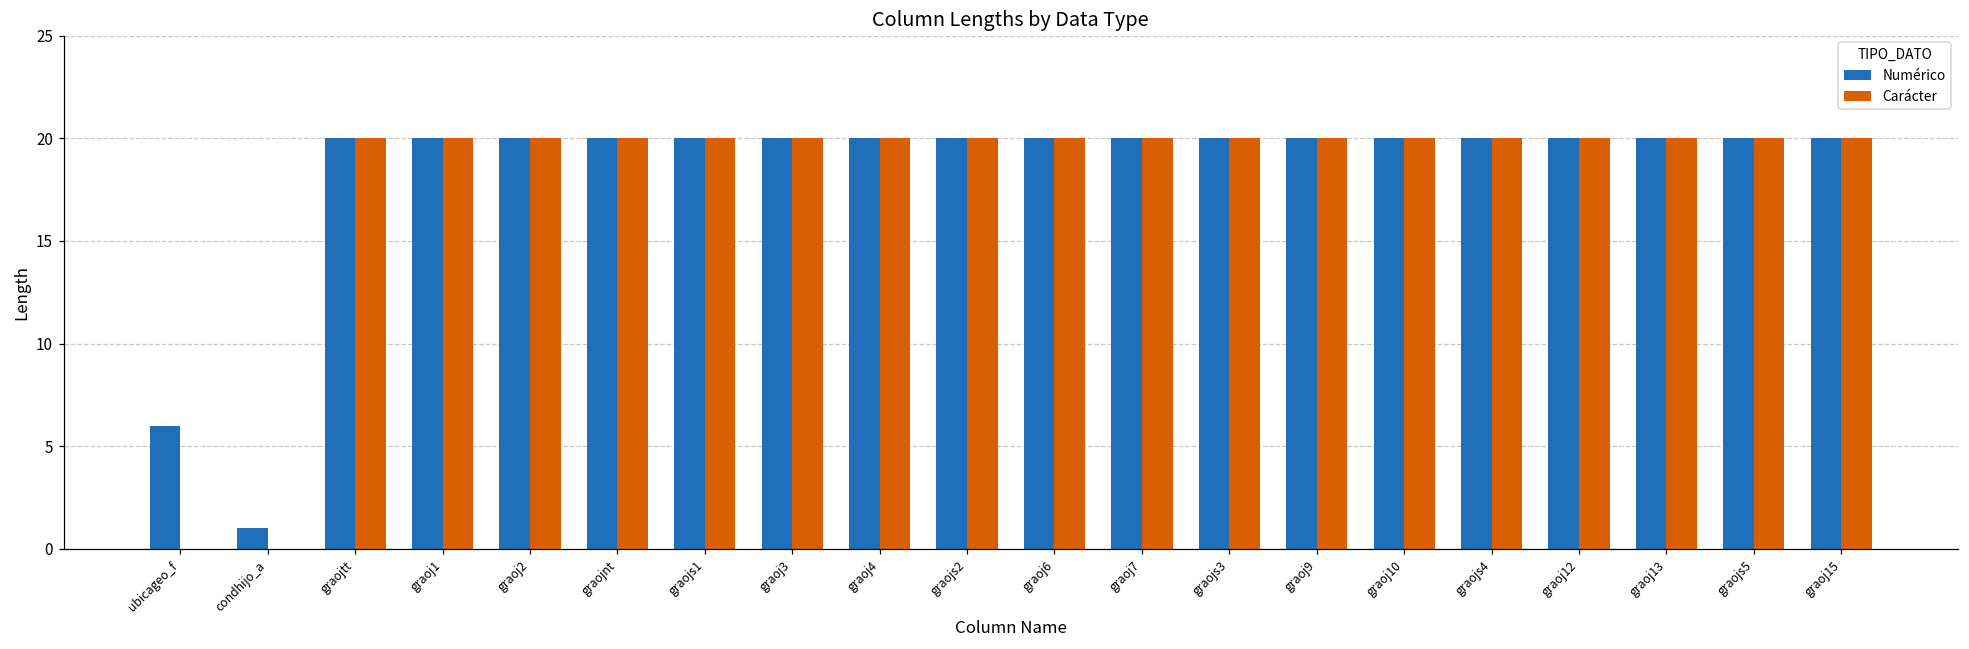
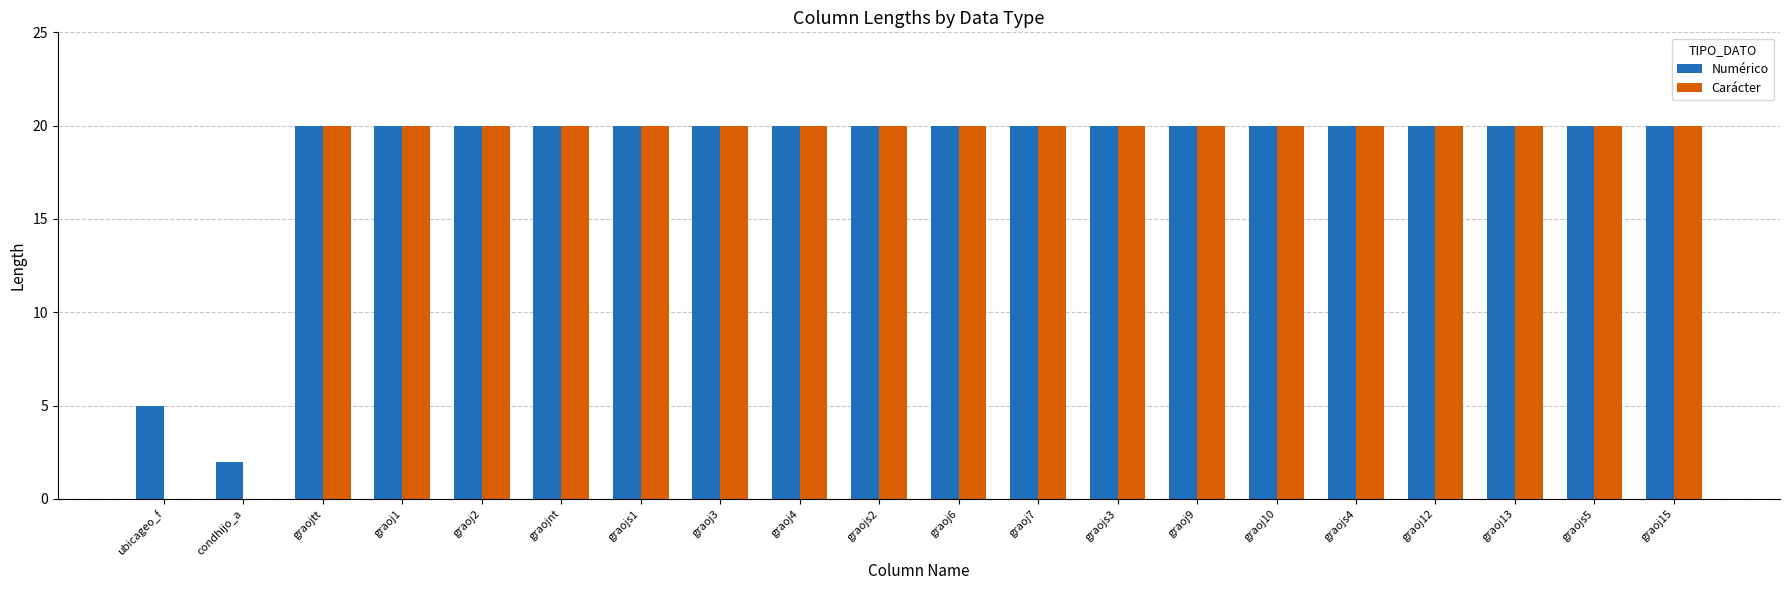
Numérico, ubicageo_f: 6 -> 5
Numérico, condhijo_a: 1 -> 2
